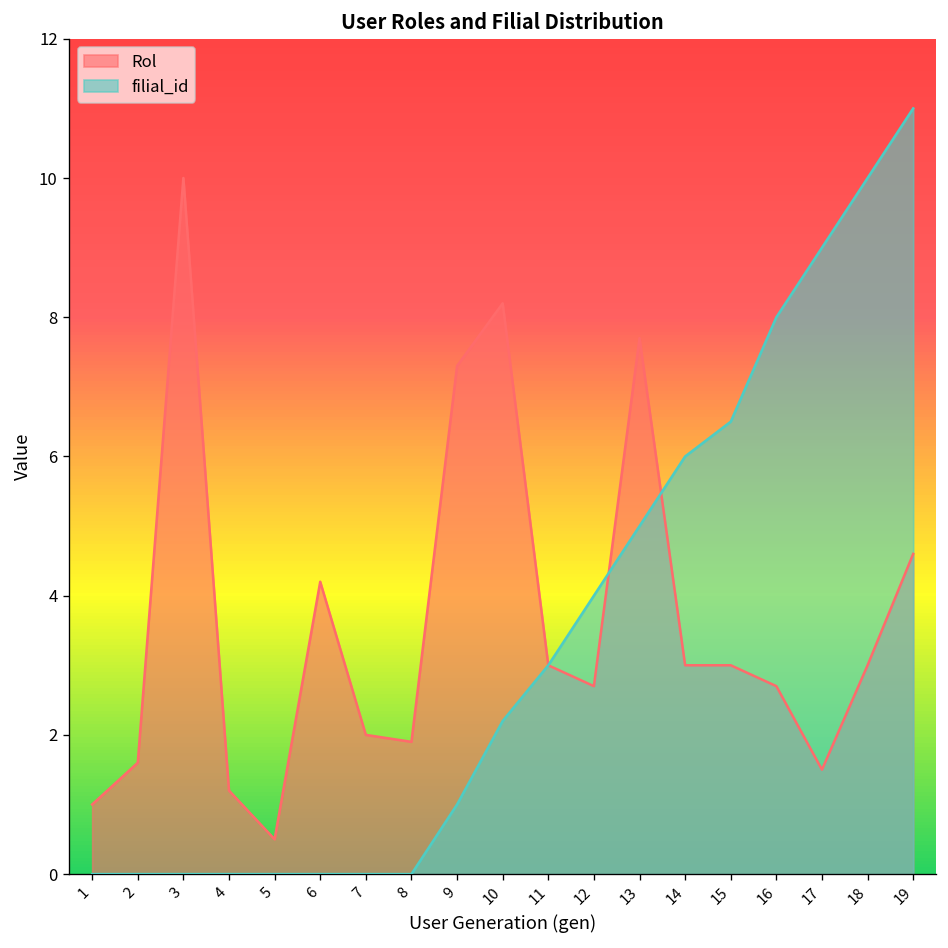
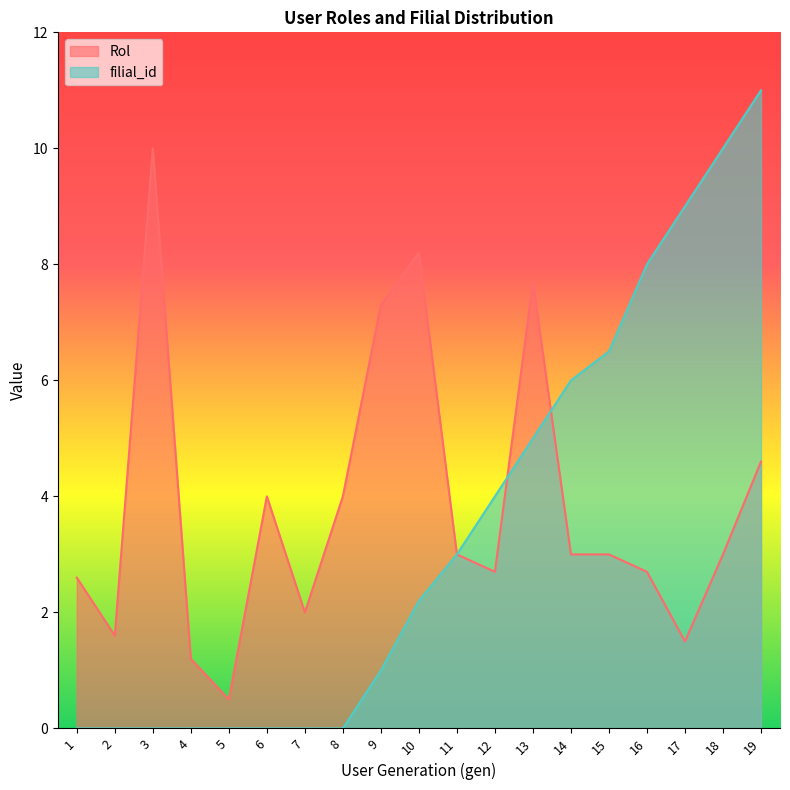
Rol, 1: 1.0 -> 2.6
Rol, 6: 4.2 -> 4.0
Rol, 8: 1.9 -> 4.0
